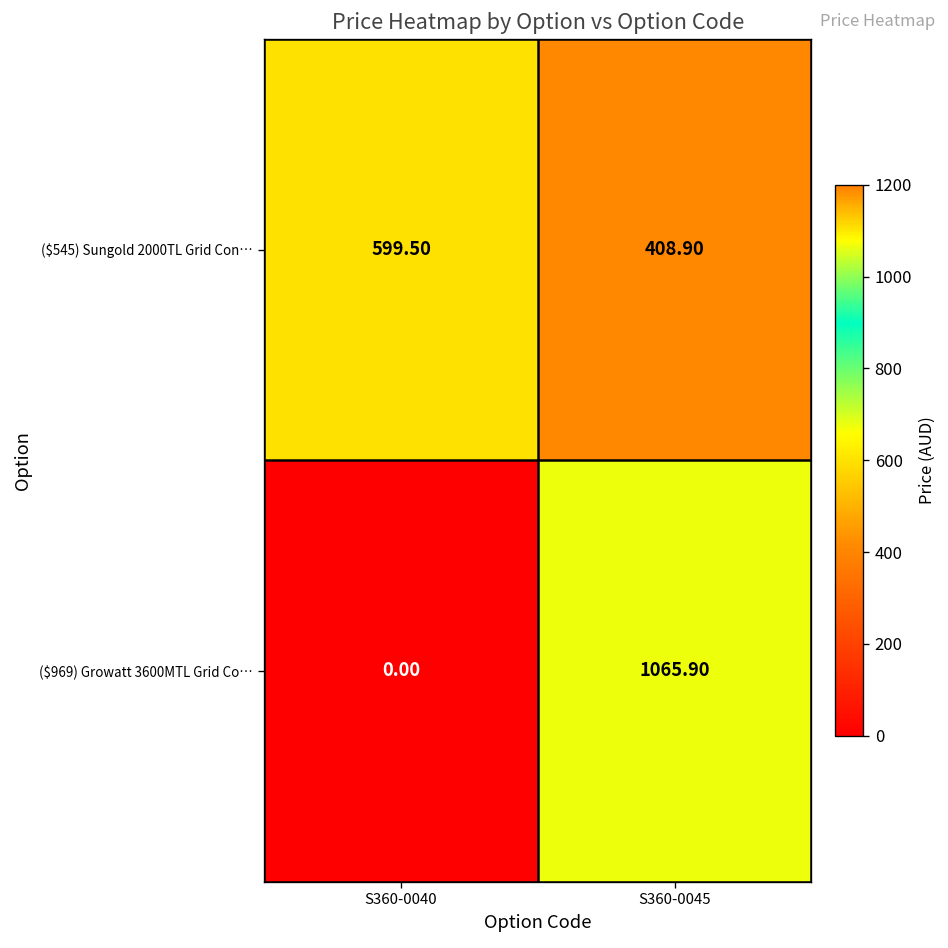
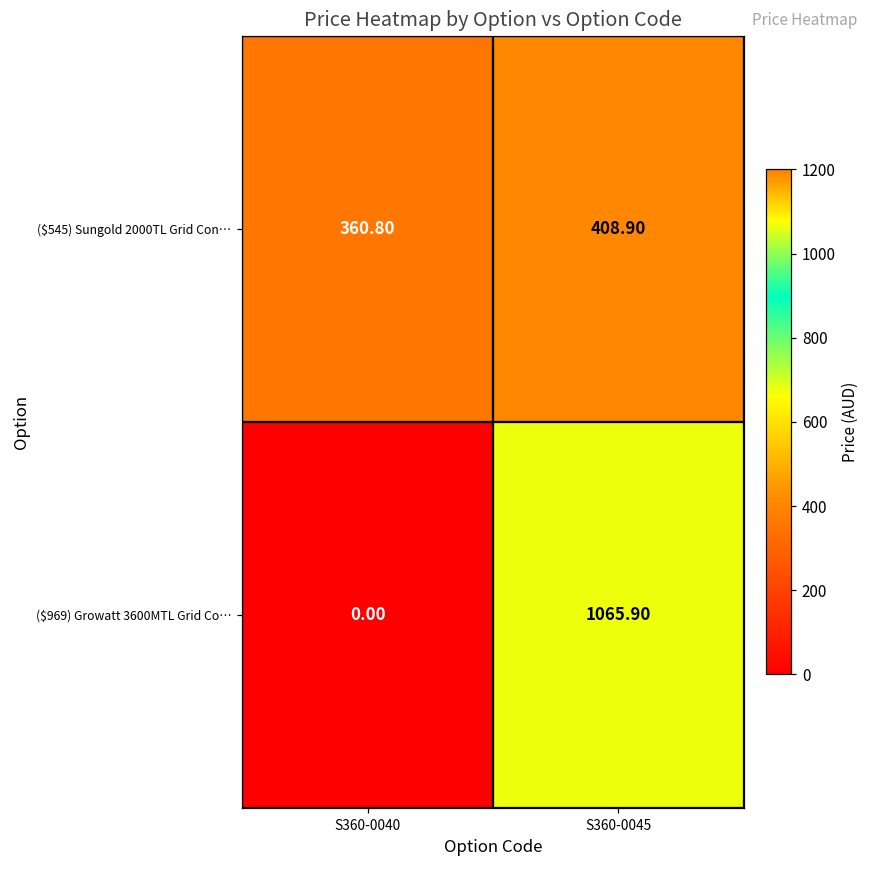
($545) Sungold 2000TL Grid Con…, S360-0040: 599.50 -> 360.80
